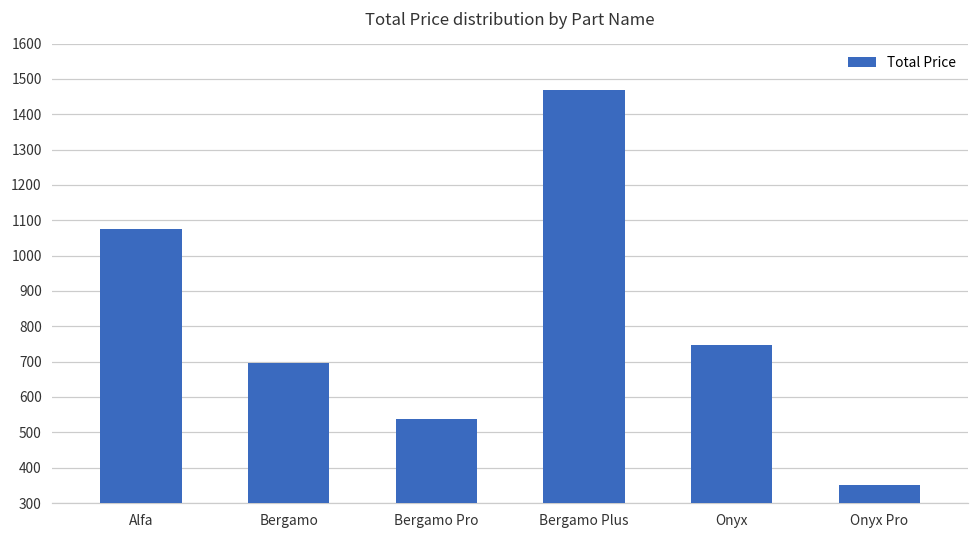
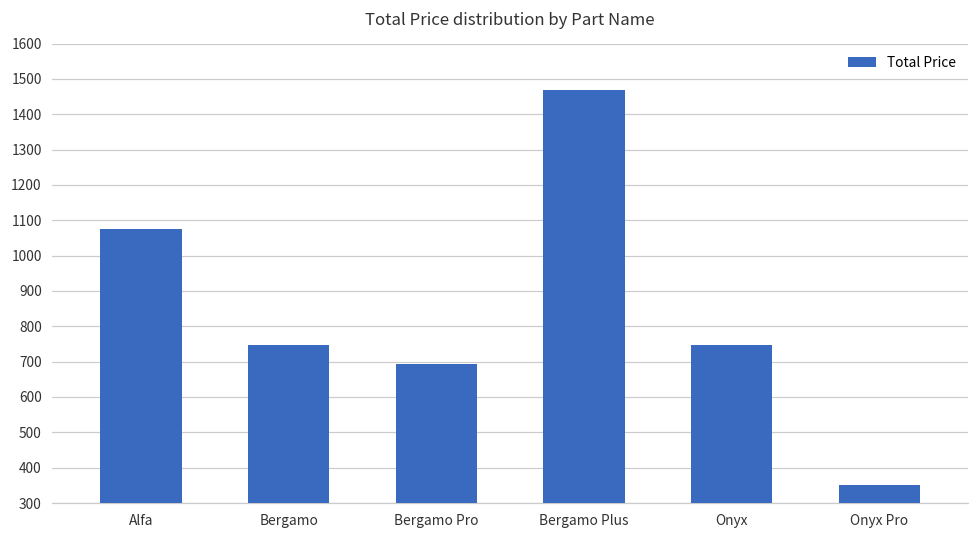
Bergamo: 700 -> 750
Bergamo Pro: 540 -> 690
